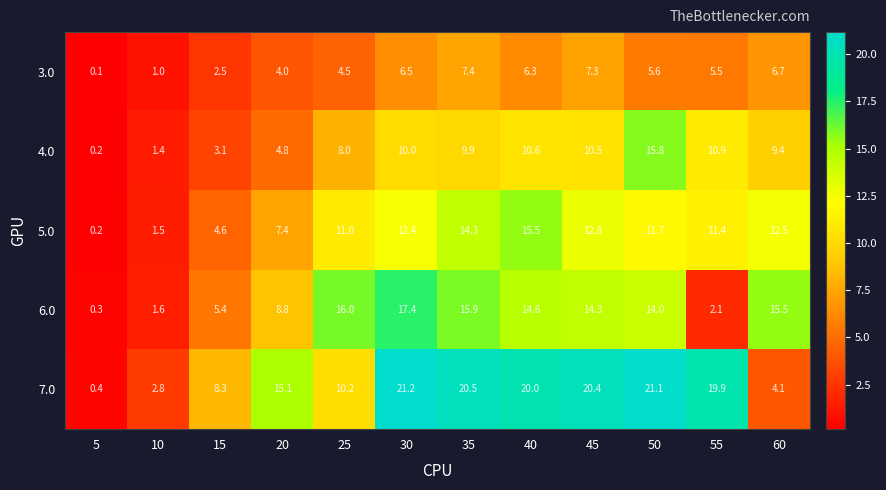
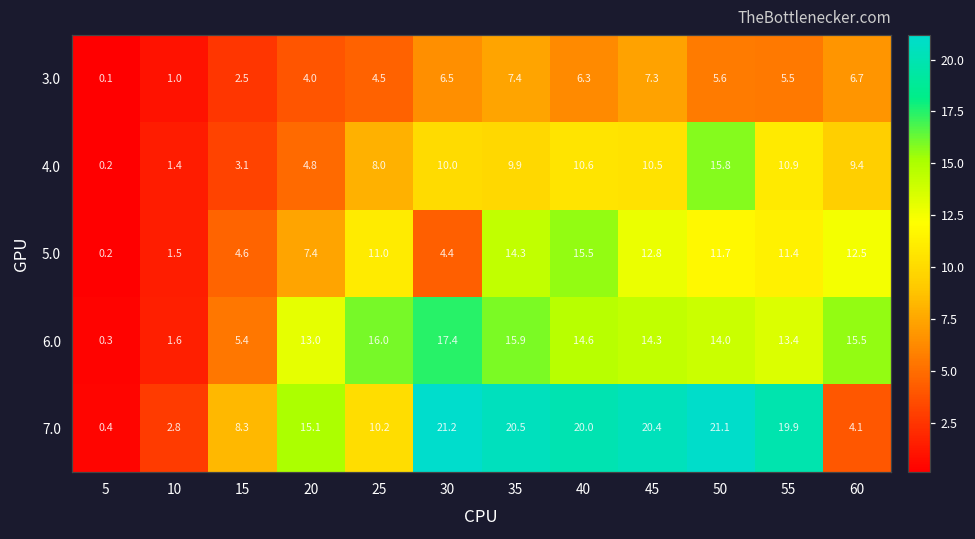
5.0, 30: 12.4 -> 4.4
6.0, 20: 8.8 -> 13.0
6.0, 55: 2.1 -> 13.4
